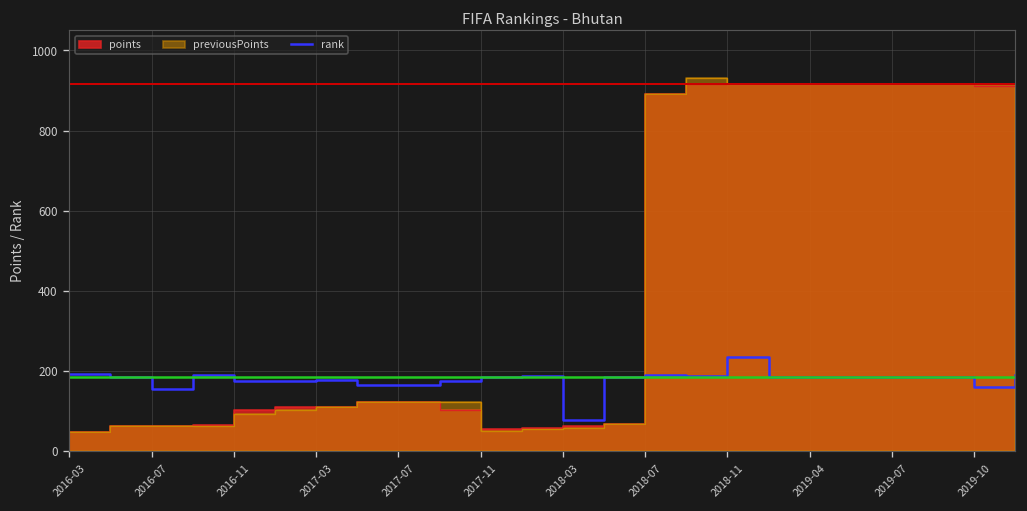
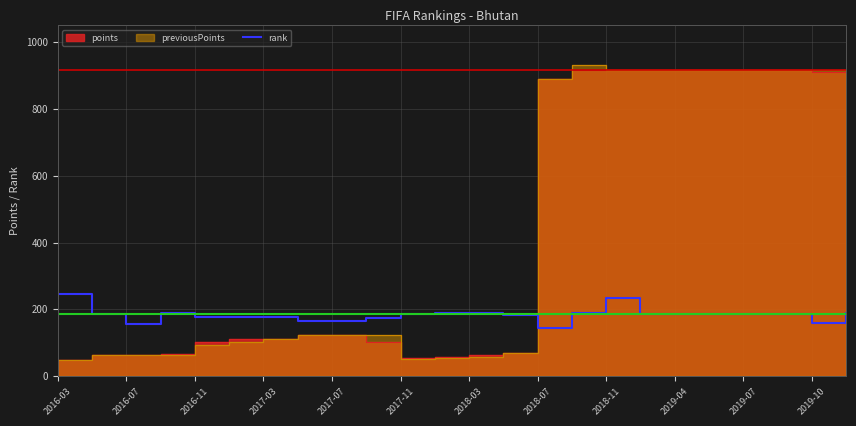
rank, 2016-03: 190 -> 250
rank, 2018-03: 80 -> 190
rank, 2018-07: 190 -> 140
